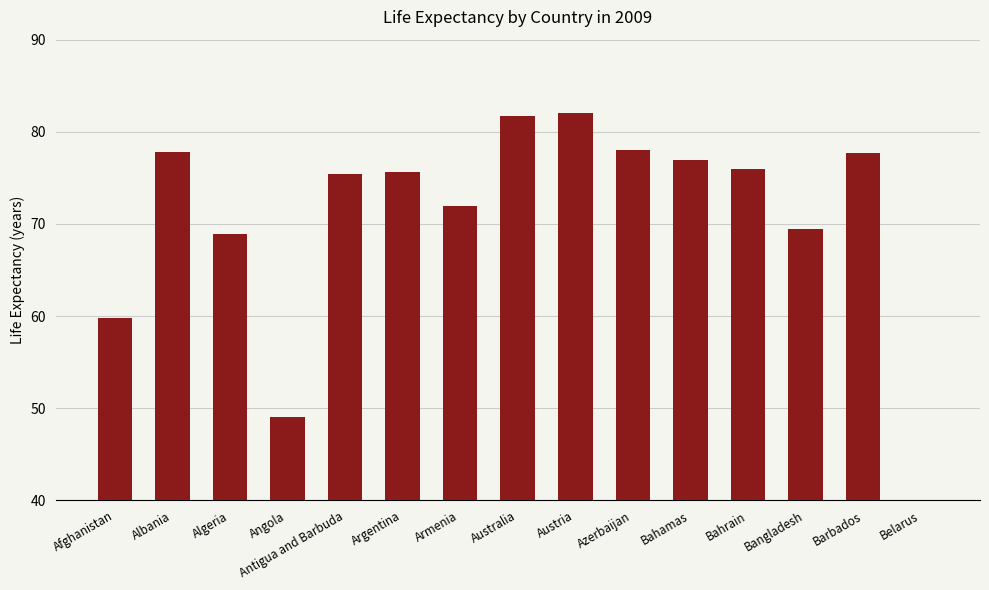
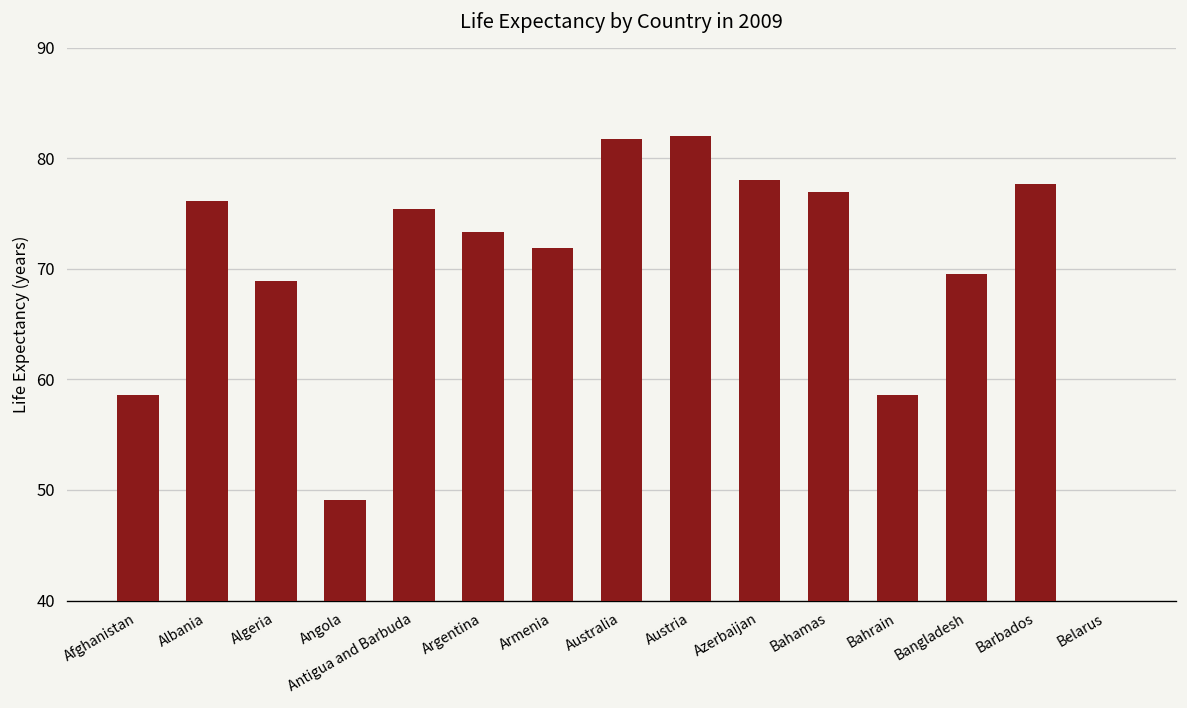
Afghanistan: 60 -> 59
Albania: 78 -> 76
Argentina: 76 -> 73
Bahrain: 76 -> 59
